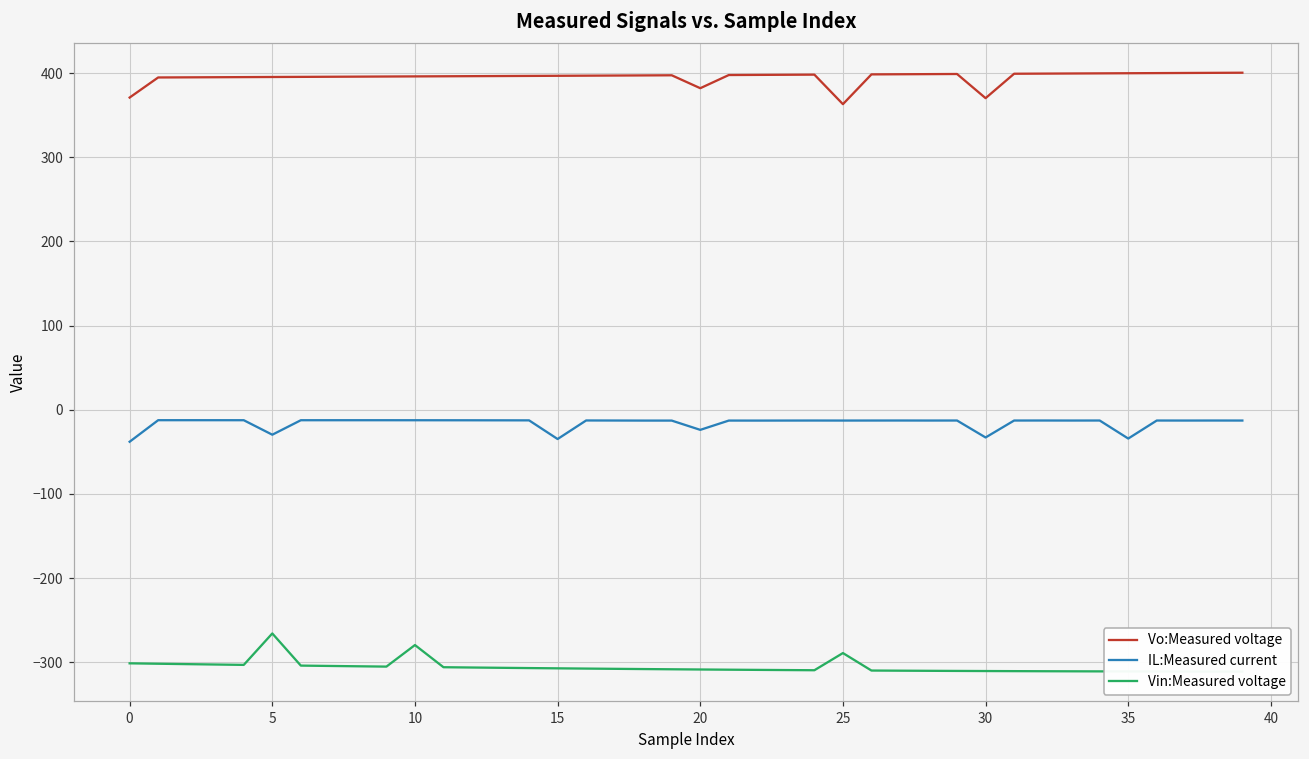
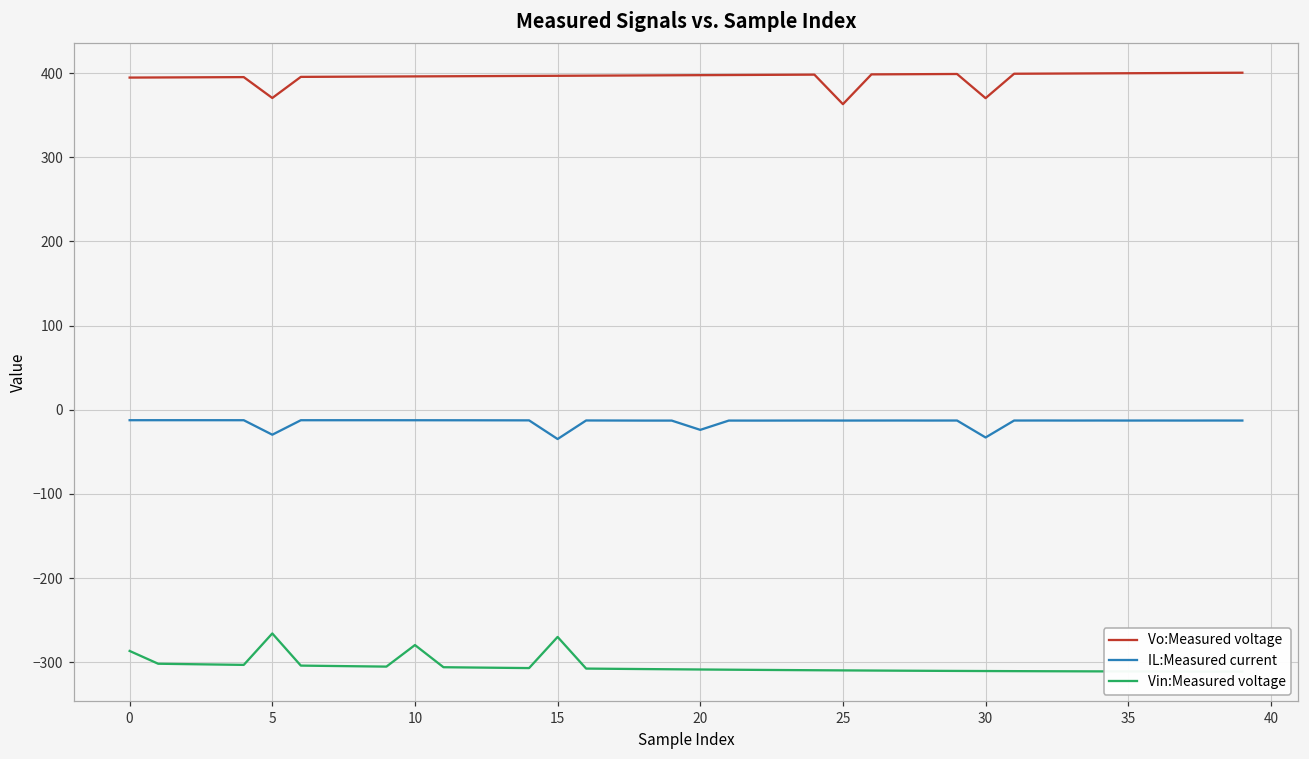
Vo:Measured voltage, 0: 370 -> 390
IL:Measured current, 0: -40 -> -10
Vin:Measured voltage, 0: -300 -> -290
Vo:Measured voltage, 5: 400 -> 370
Vin:Measured voltage, 15: -310 -> -270
Vo:Measured voltage, 20: 380 -> 400
Vin:Measured voltage, 25: -290 -> -310
IL:Measured current, 35: -30 -> -10
